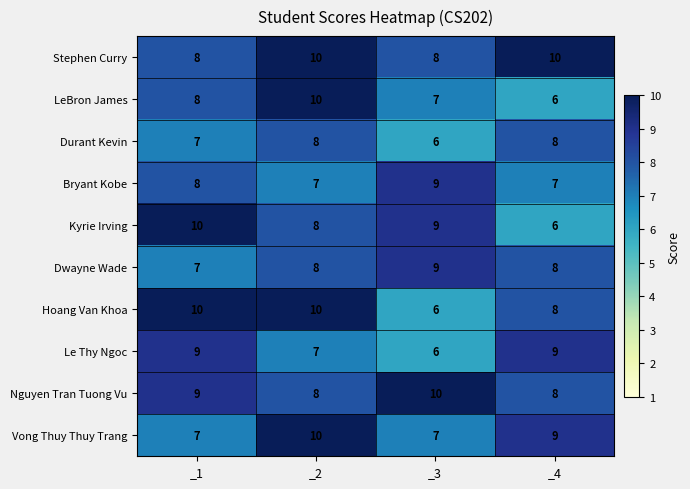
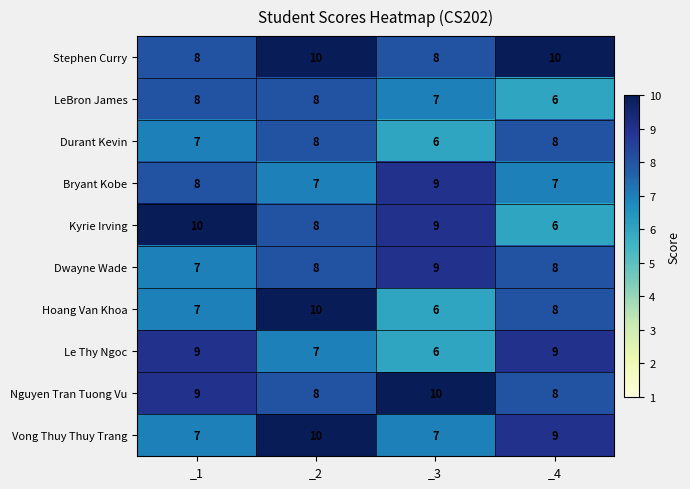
LeBron James, _2: 10 -> 8
Hoang Van Khoa, _1: 10 -> 7
